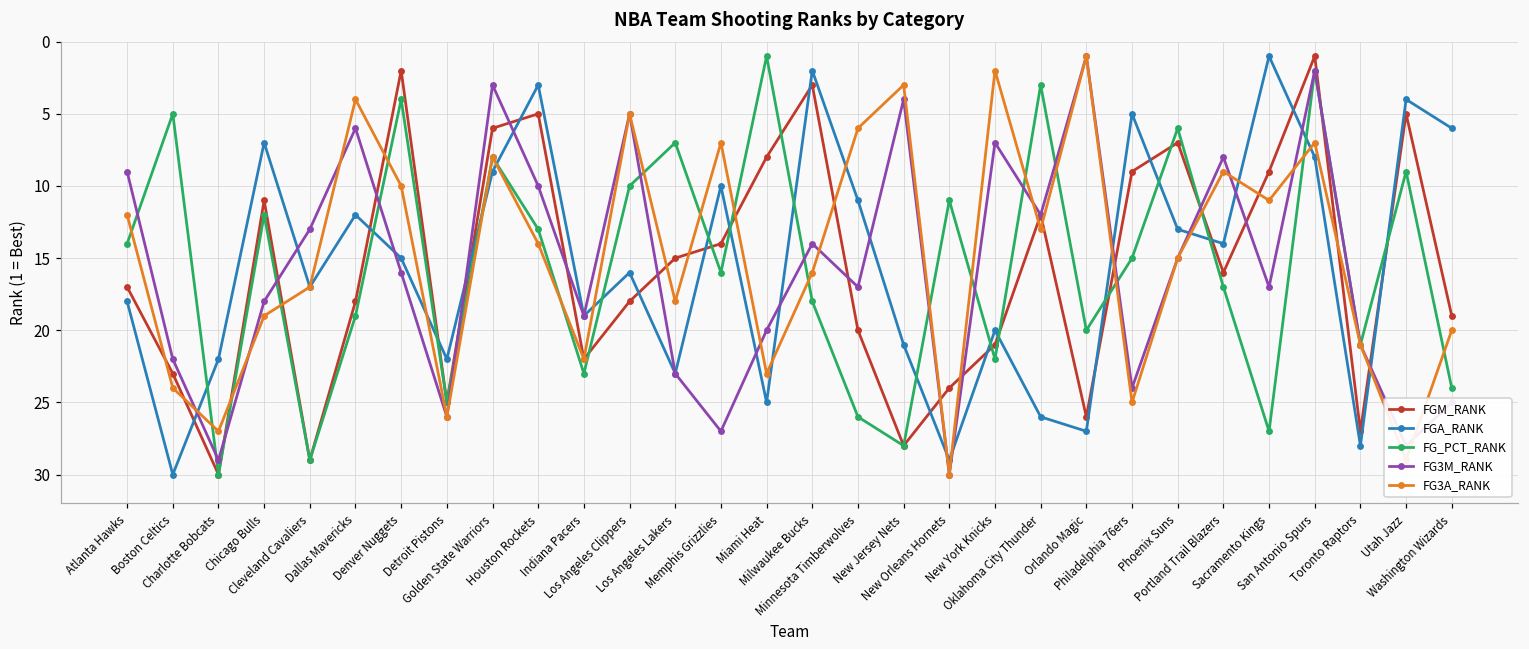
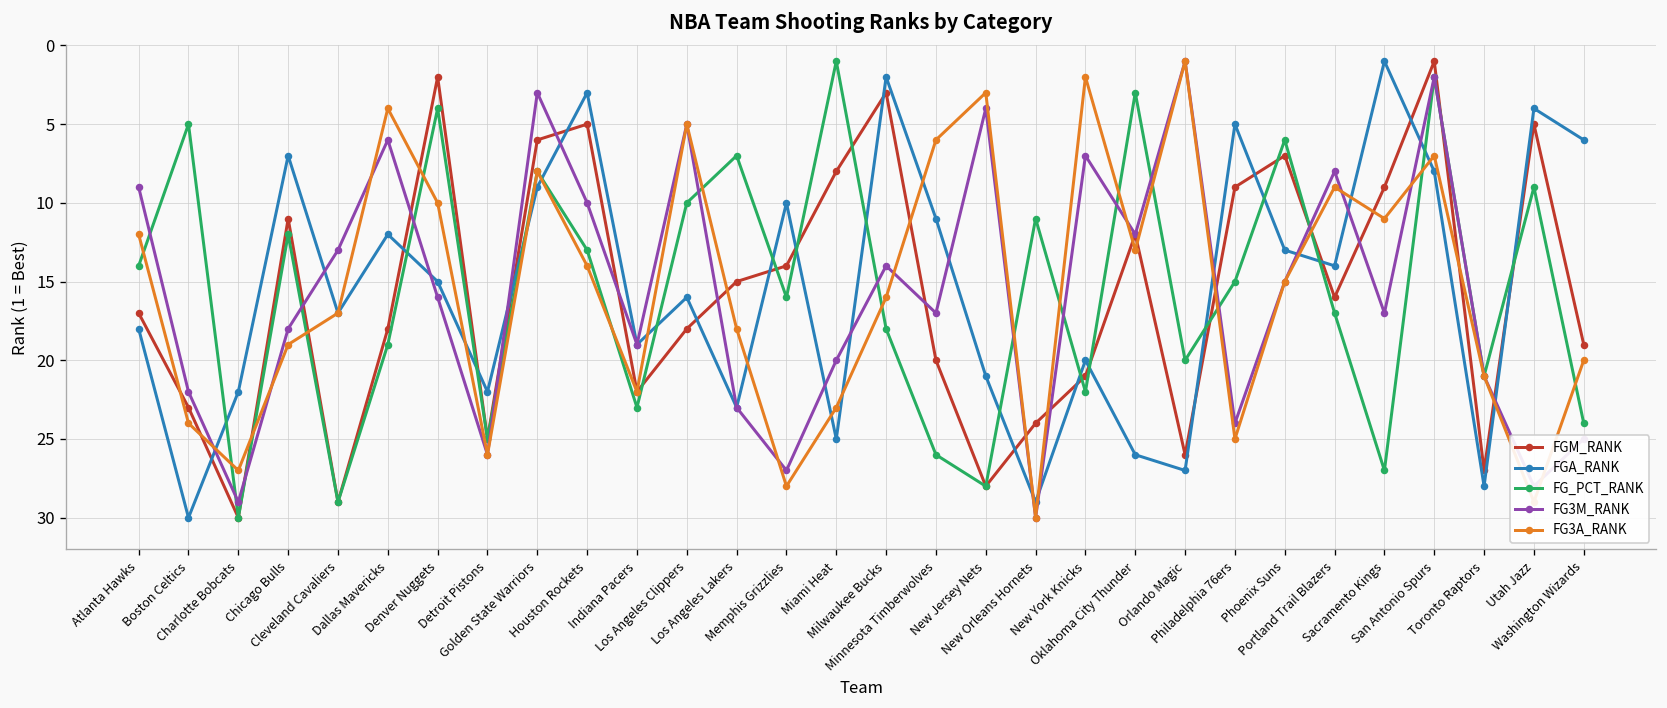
FG3A_RANK, Memphis Grizzlies: 7 -> 28
